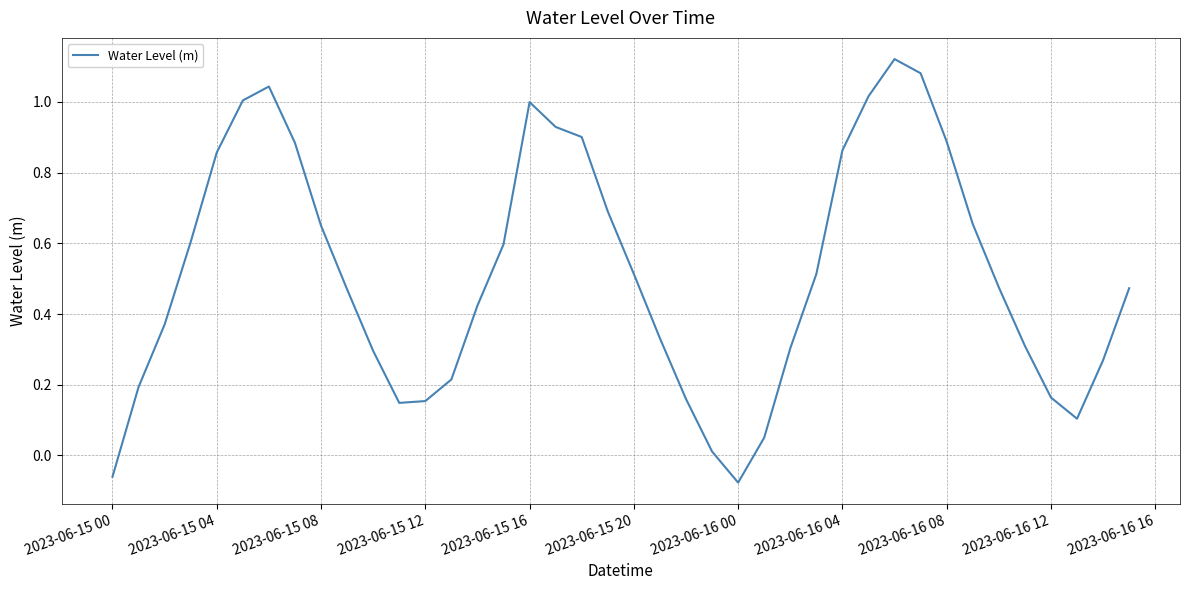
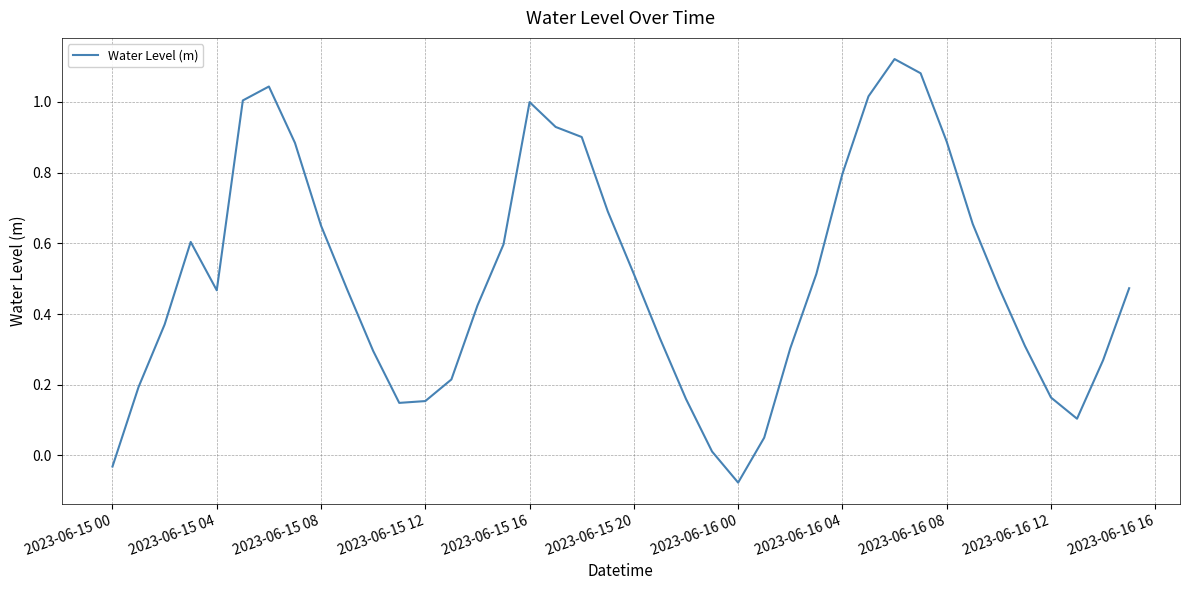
2023-06-15 00: -0.06 -> -0.03
2023-06-15 04: 0.86 -> 0.47
2023-06-16 04: 0.86 -> 0.80
